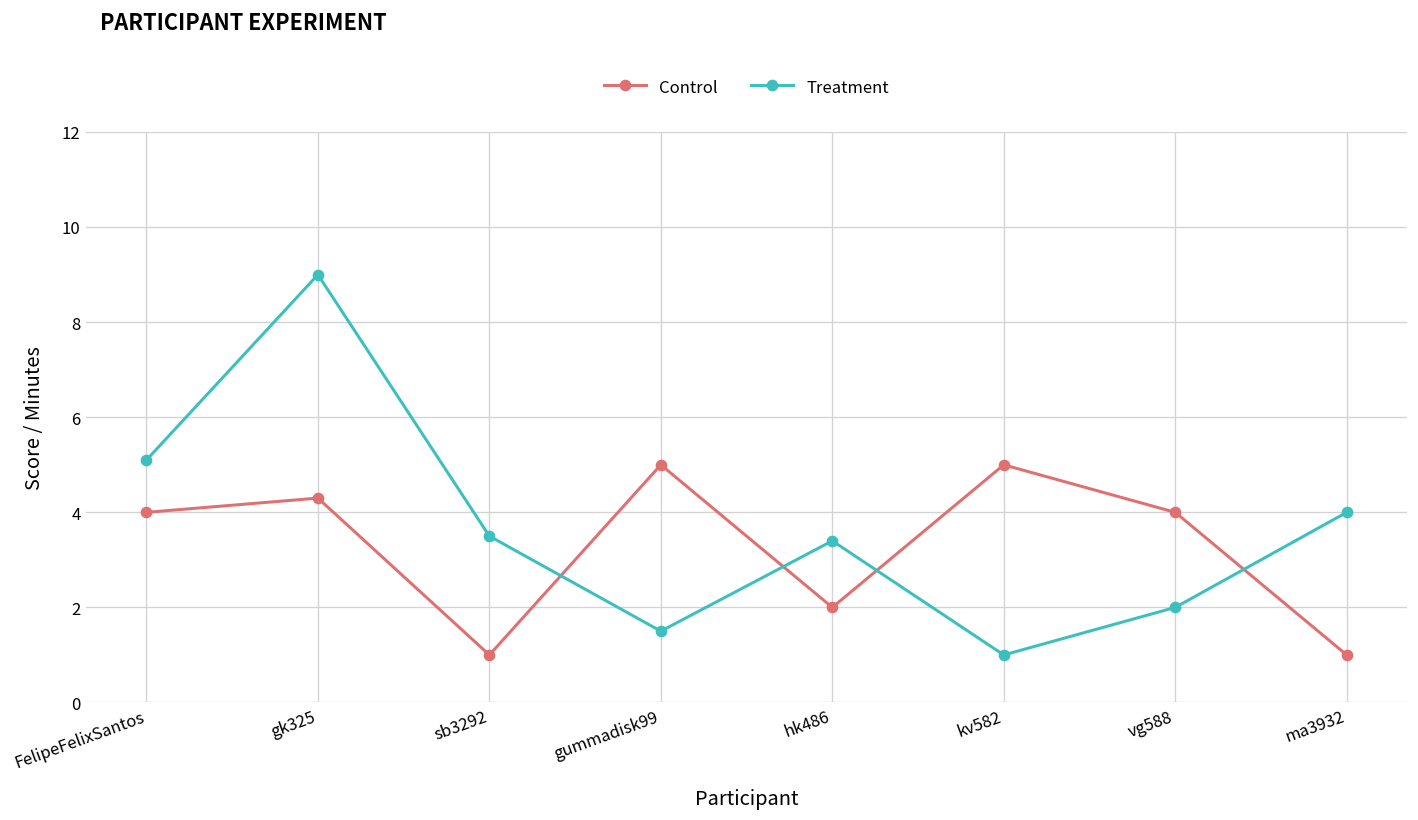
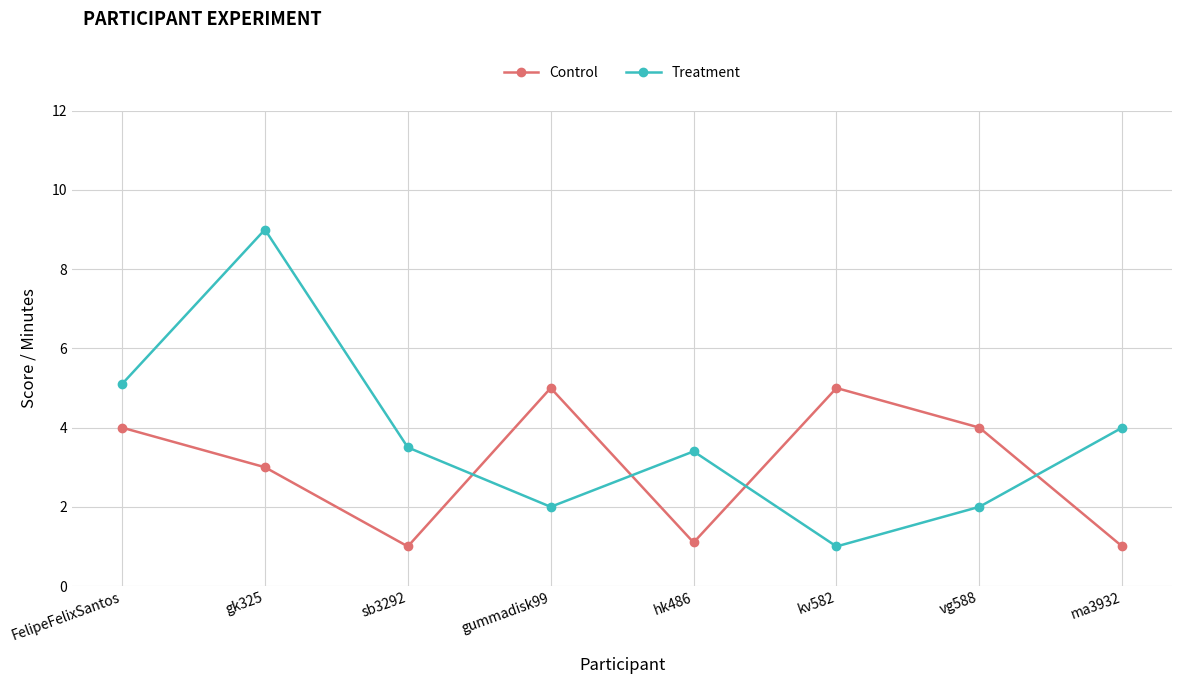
Control, gk325: 4.3 -> 3.0
Treatment, gummadisk99: 1.5 -> 2.0
Control, hk486: 2.0 -> 1.1
